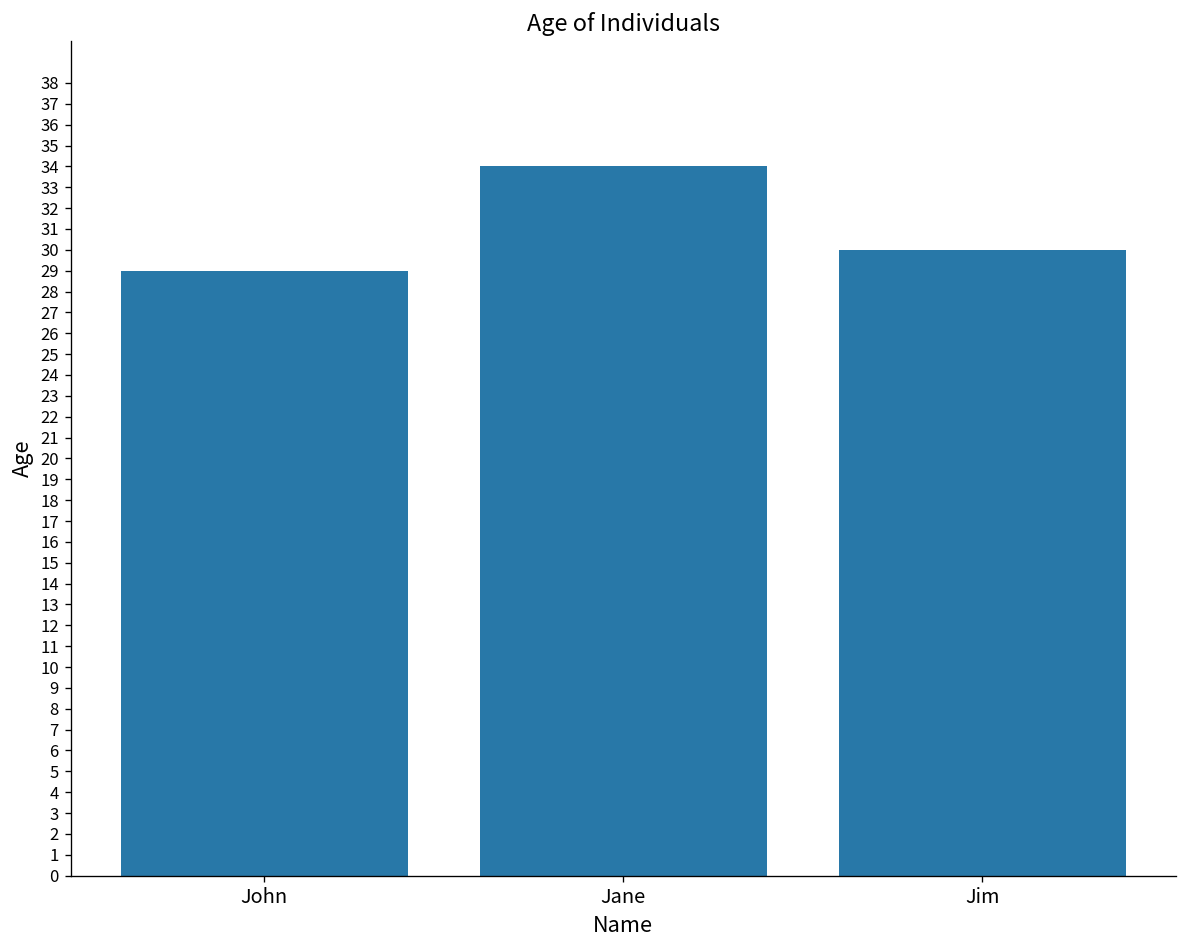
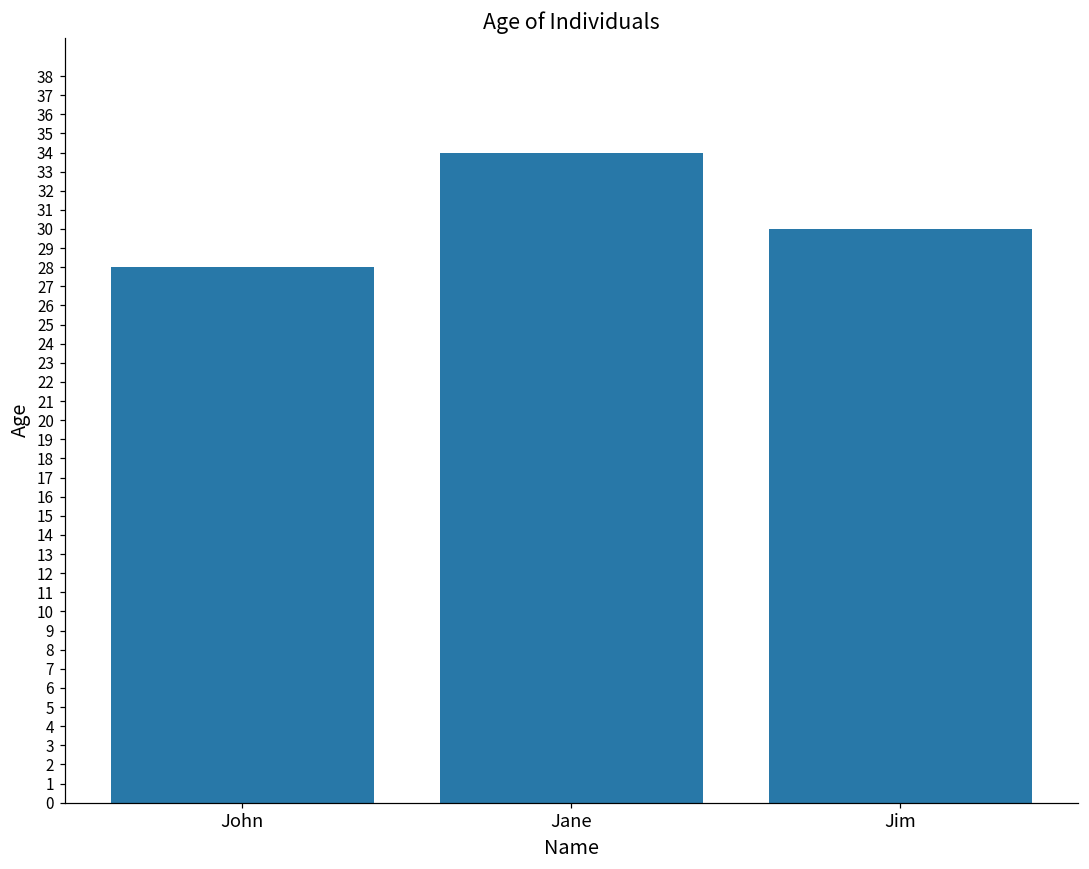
John: 29 -> 28
